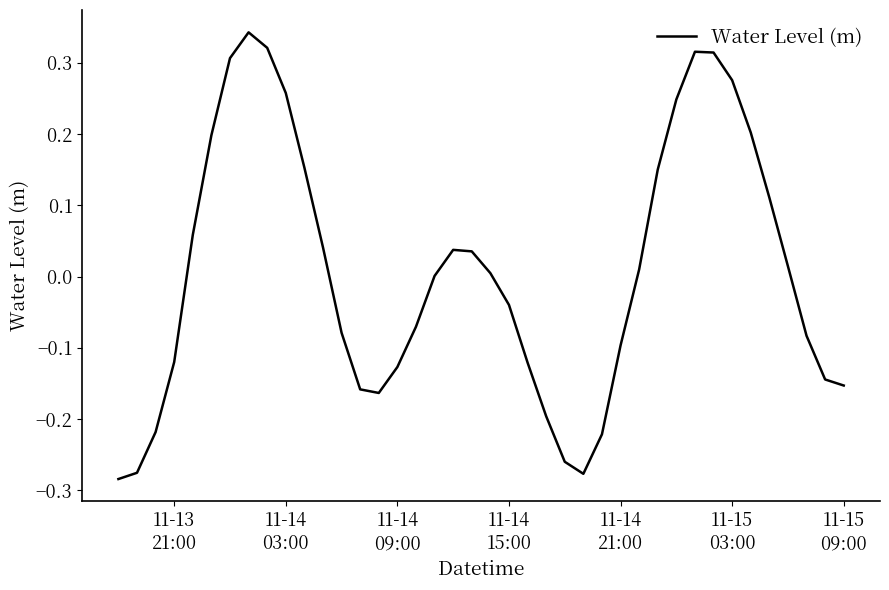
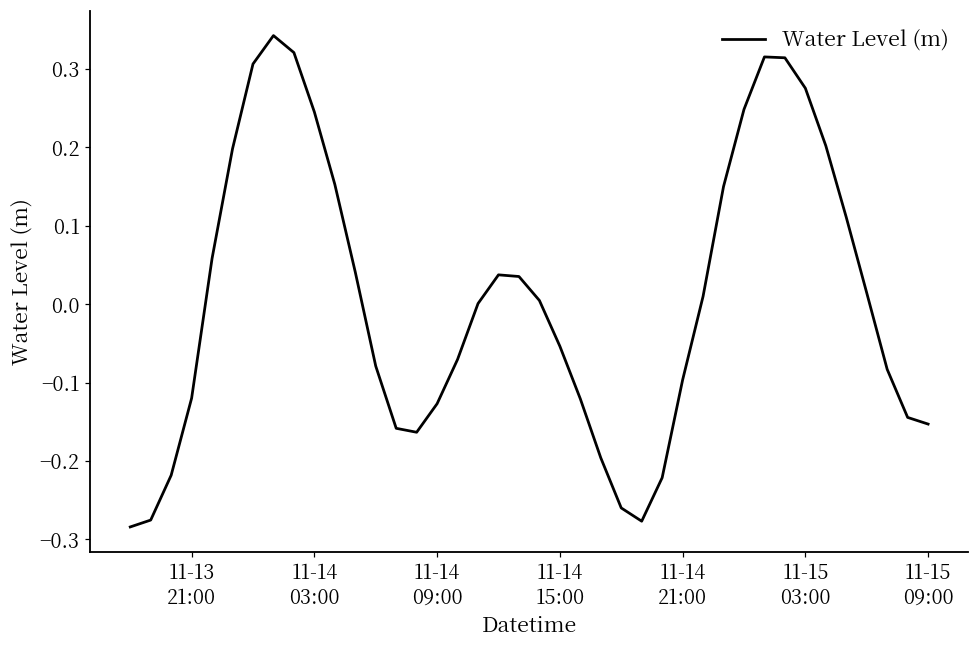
11-14 03:00: 0.26 -> 0.25
11-14 15:00: -0.04 -> -0.05
